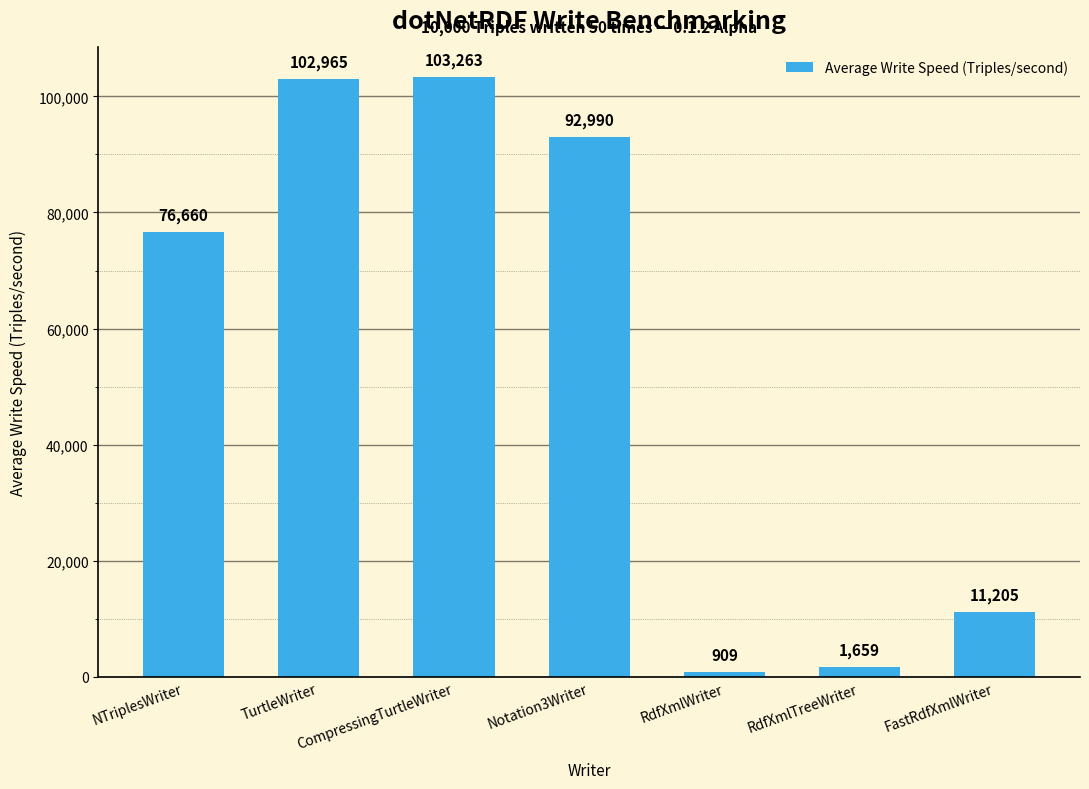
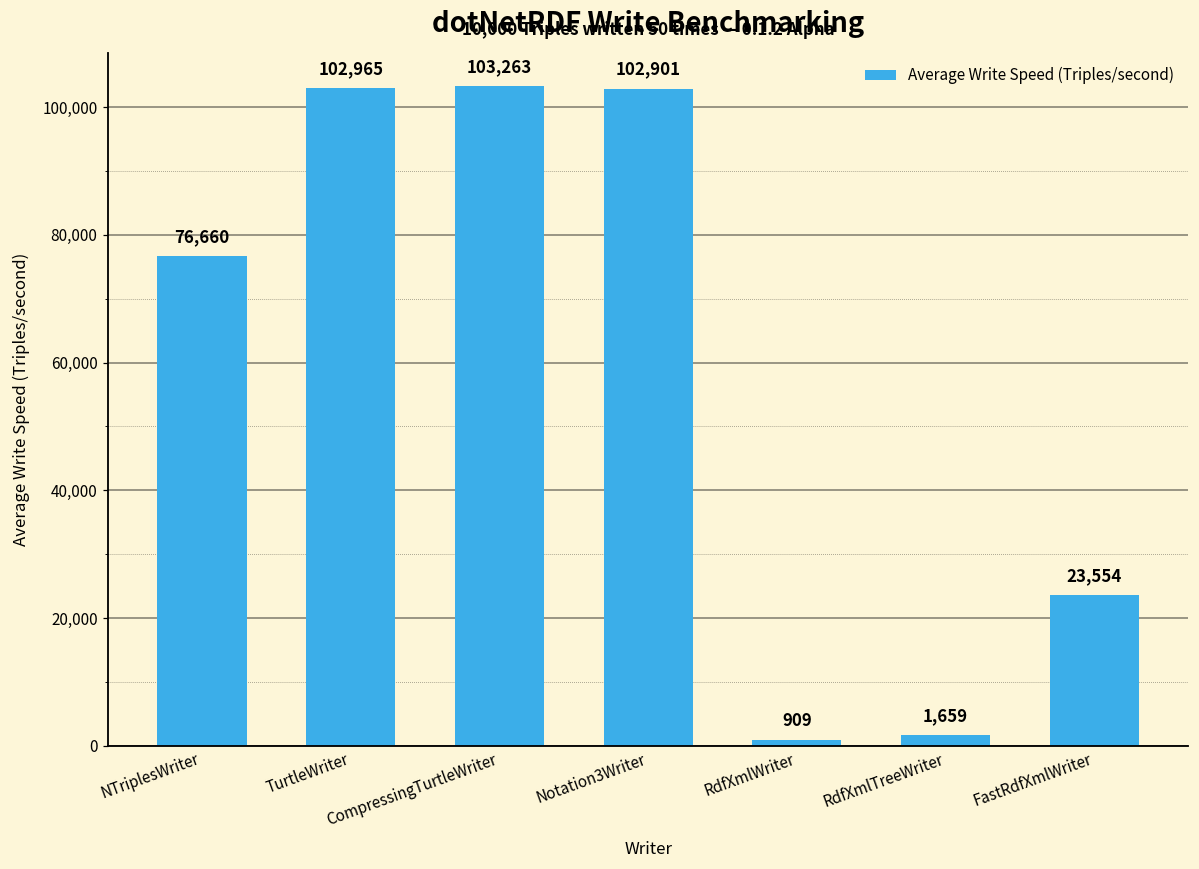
Notation3Writer: 92,990 -> 102,901
FastRdfXmlWriter: 11,205 -> 23,554
